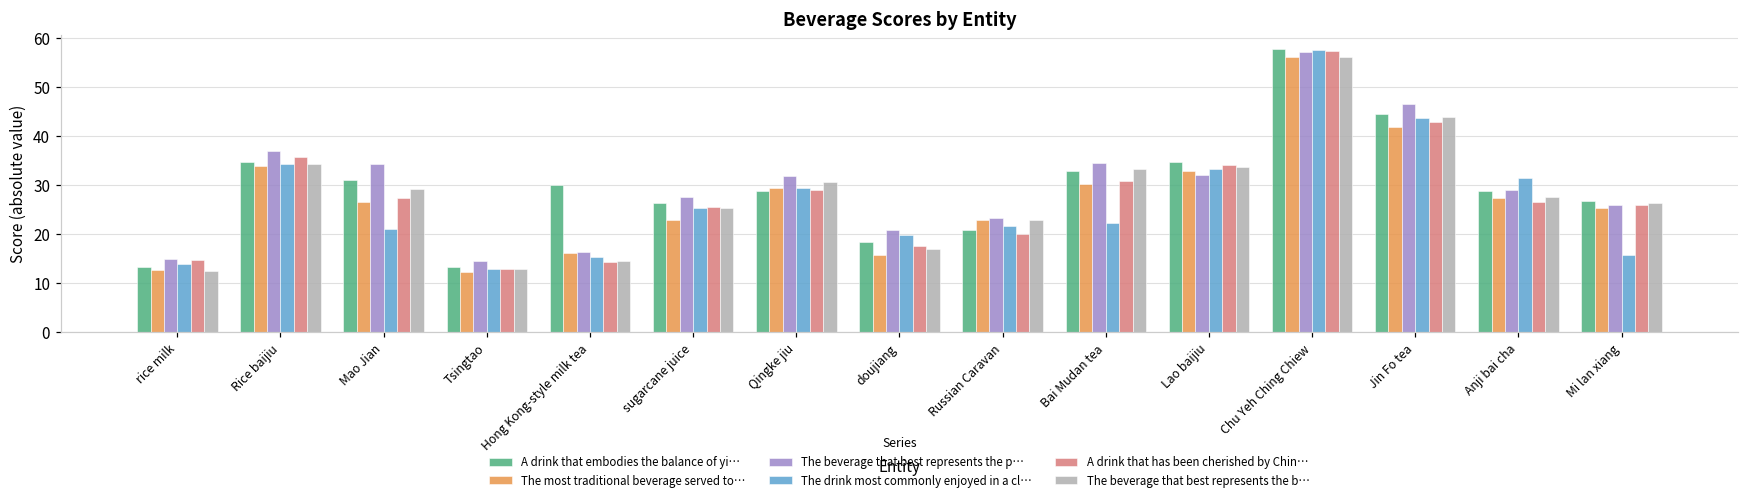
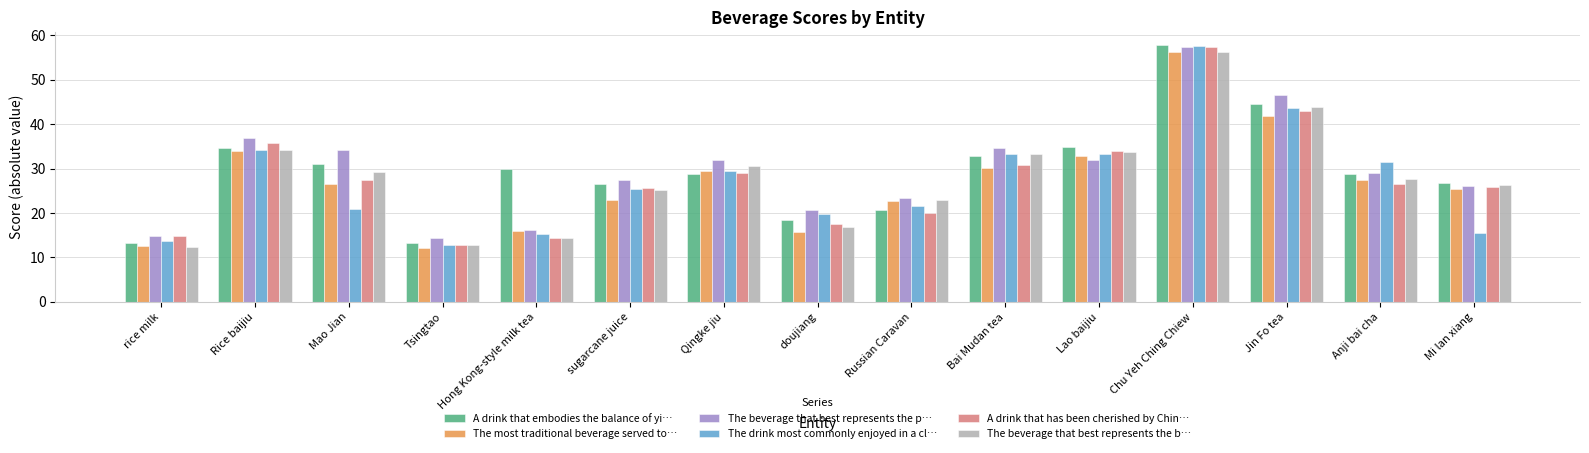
The drink most commonly enjoyed in a cl…, Bai Mudan tea: 22 -> 33
